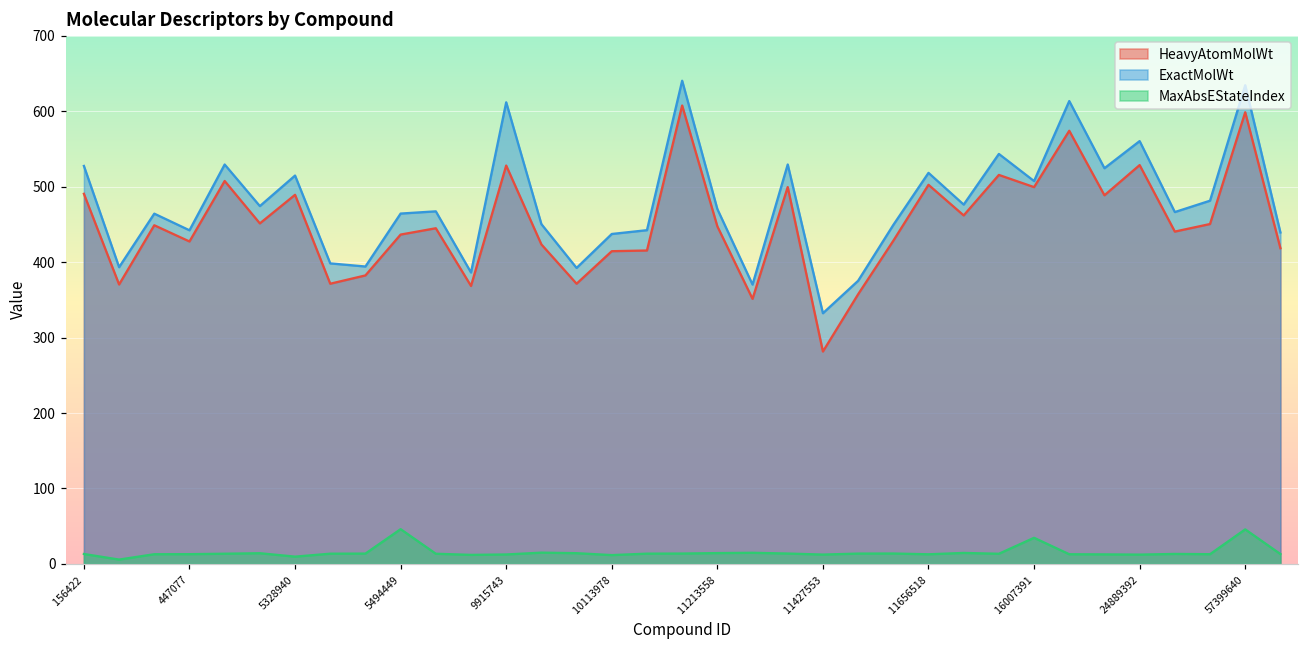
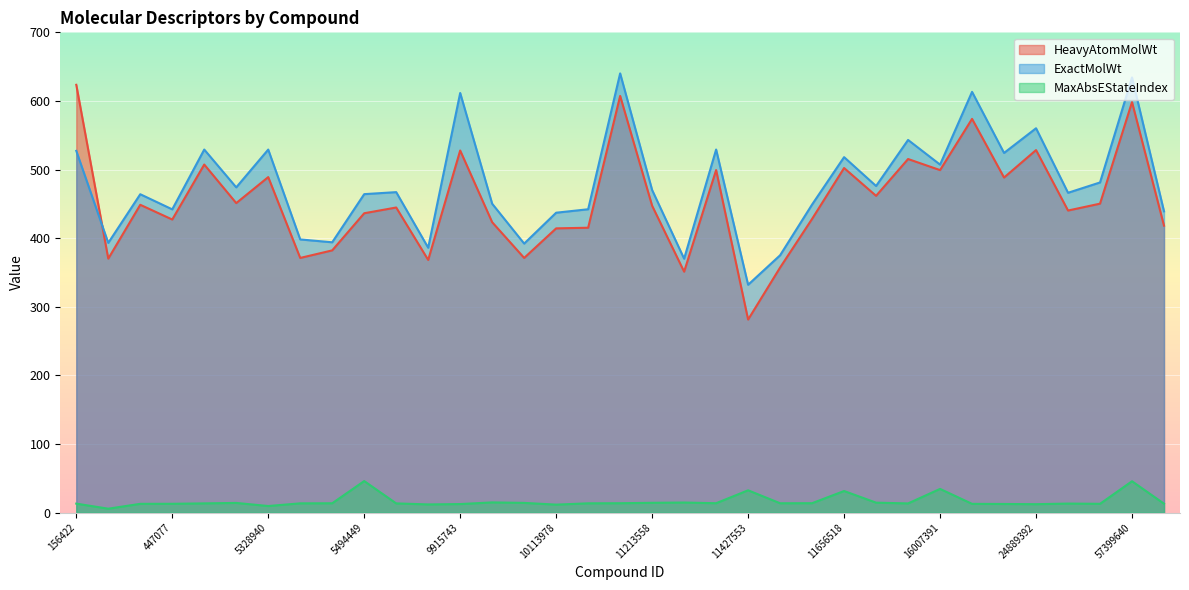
HeavyAtomMolWt, 156422: 490 -> 620
ExactMolWt, 5328940: 510 -> 530
MaxAbsEStateIndex, 11427553: 10 -> 30
MaxAbsEStateIndex, 11656518: 10 -> 30
